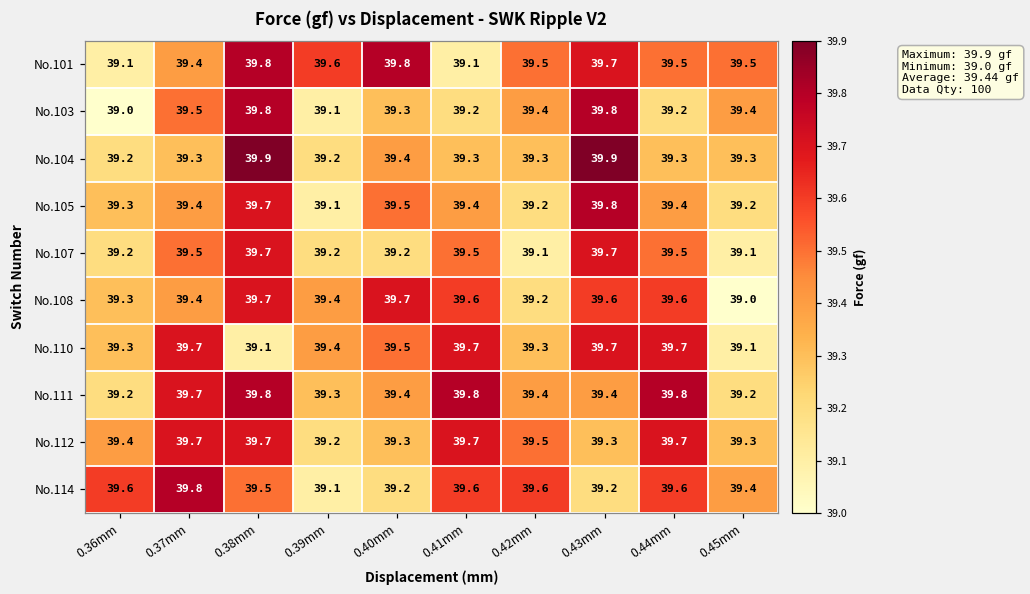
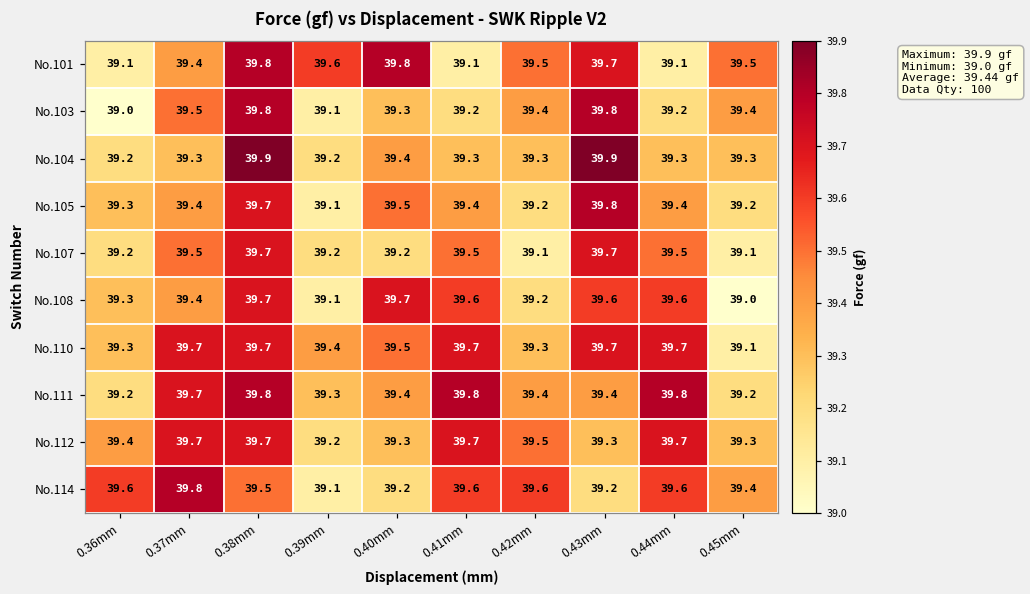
No.101, 0.44mm: 39.5 -> 39.1
No.108, 0.39mm: 39.4 -> 39.1
No.110, 0.38mm: 39.1 -> 39.7
